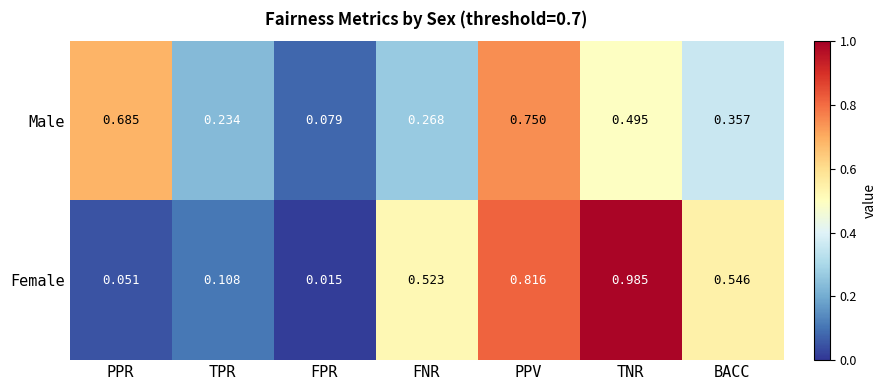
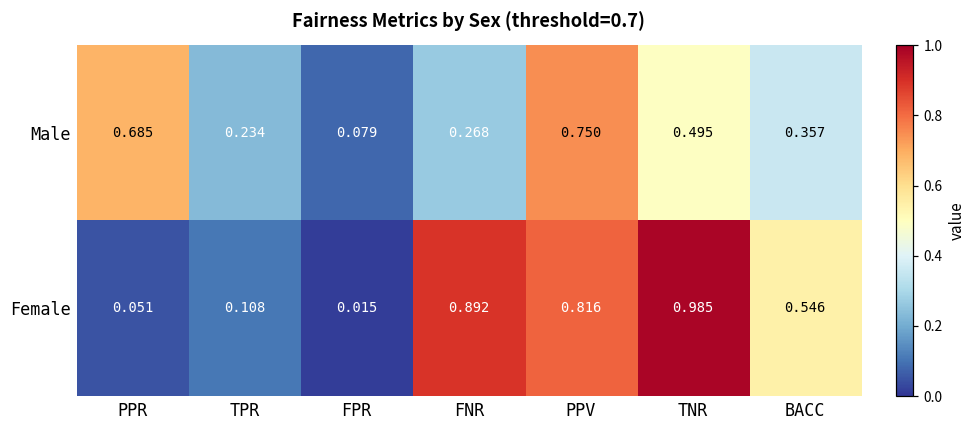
Female, FNR: 0.523 -> 0.892
